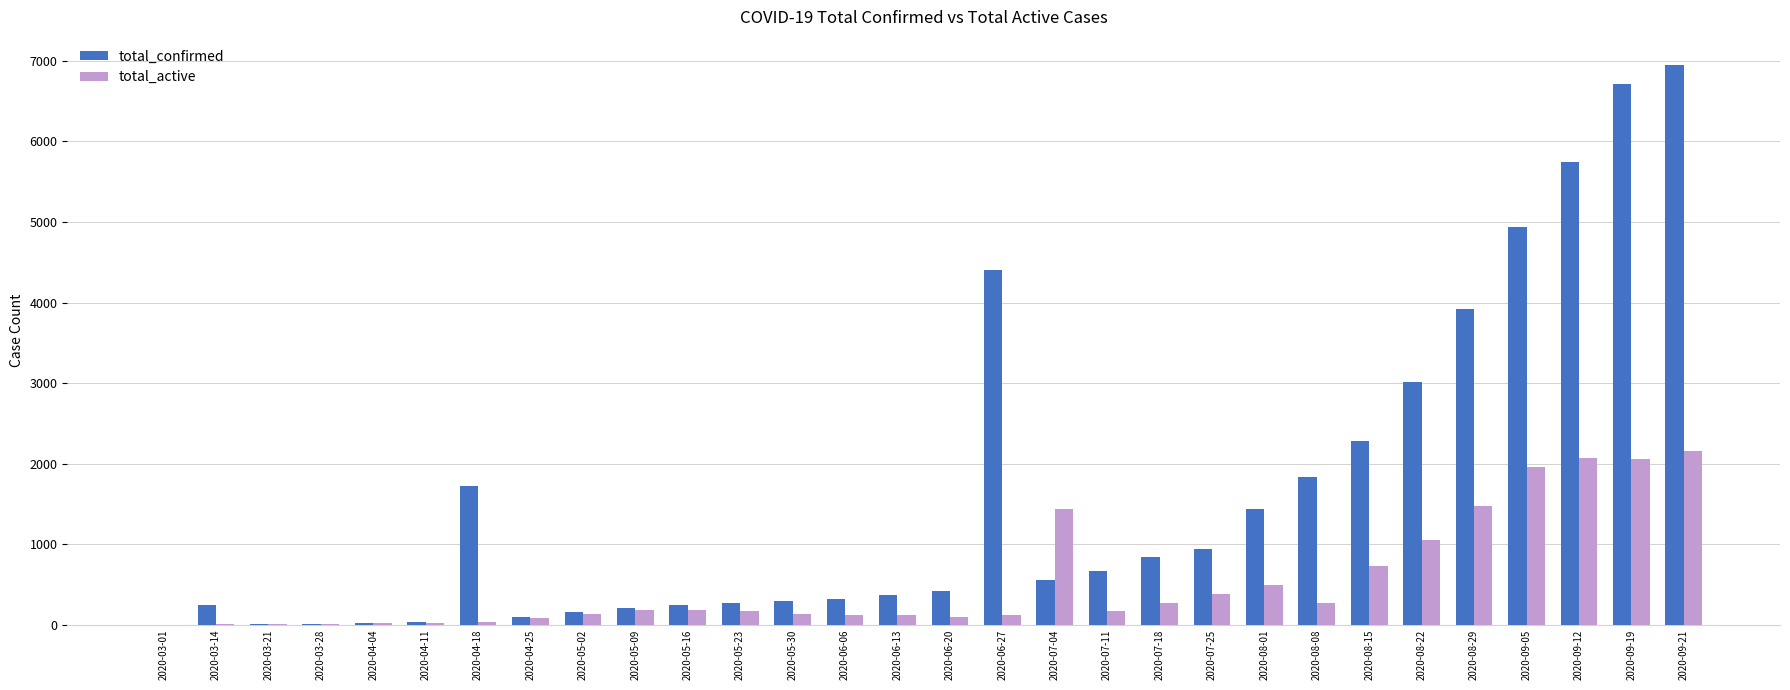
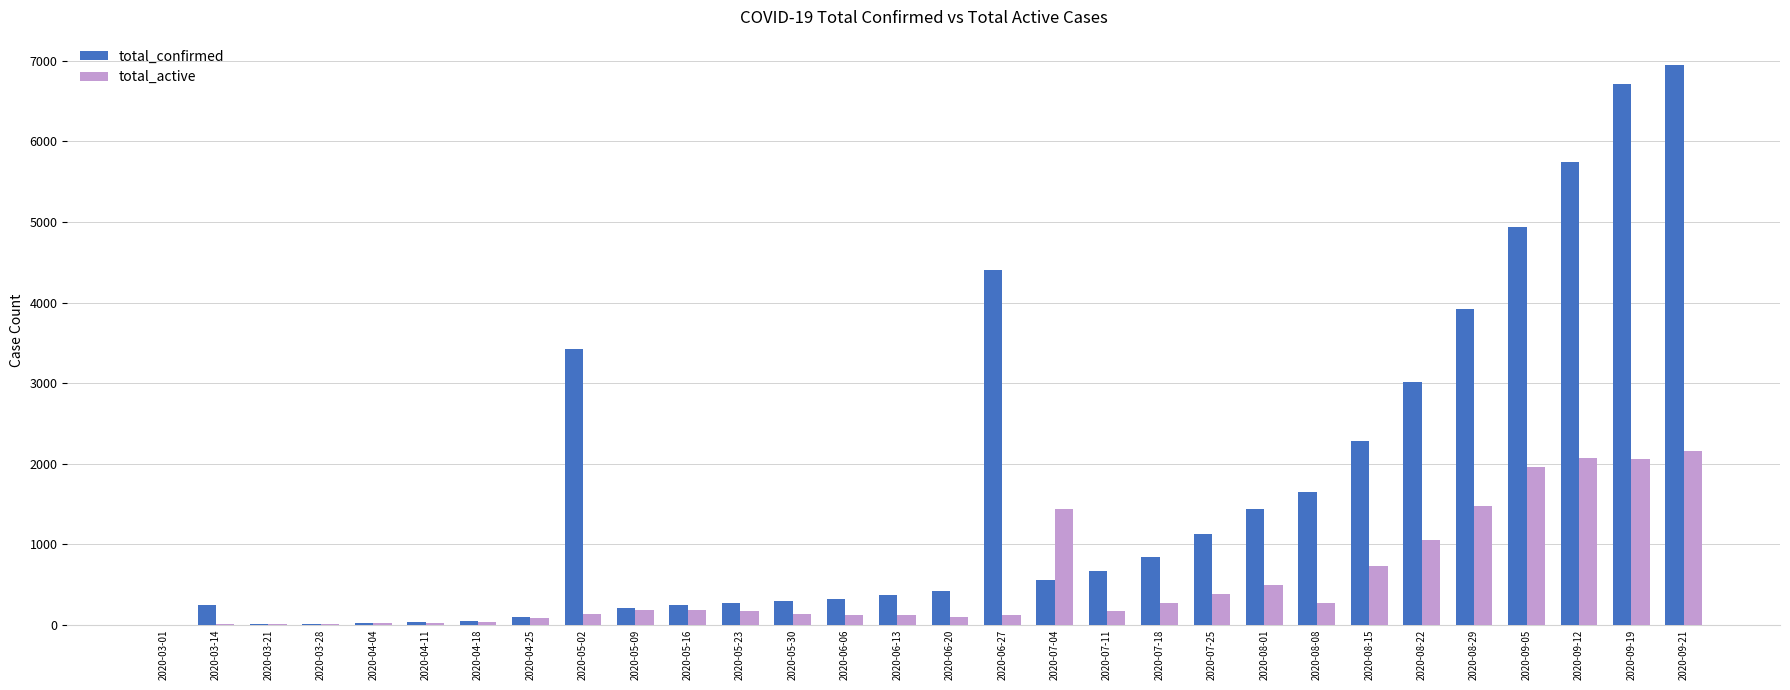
total_confirmed, 2020-04-18: 1700 -> 100
total_confirmed, 2020-05-02: 200 -> 3400
total_confirmed, 2020-07-25: 900 -> 1100
total_confirmed, 2020-08-08: 1800 -> 1600
